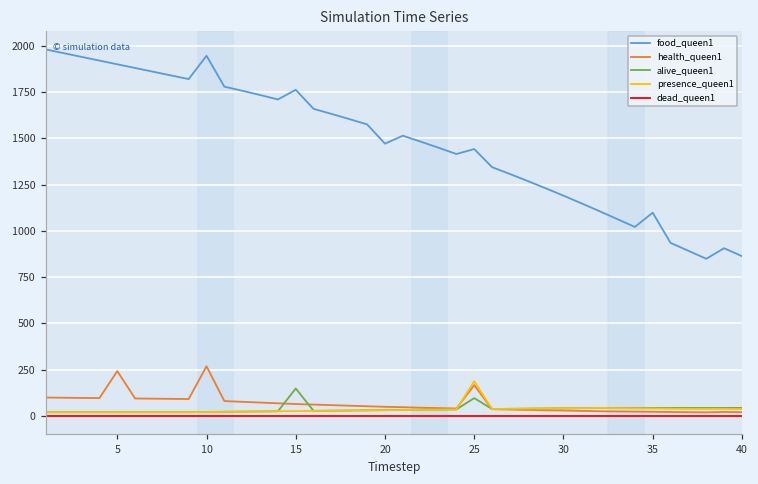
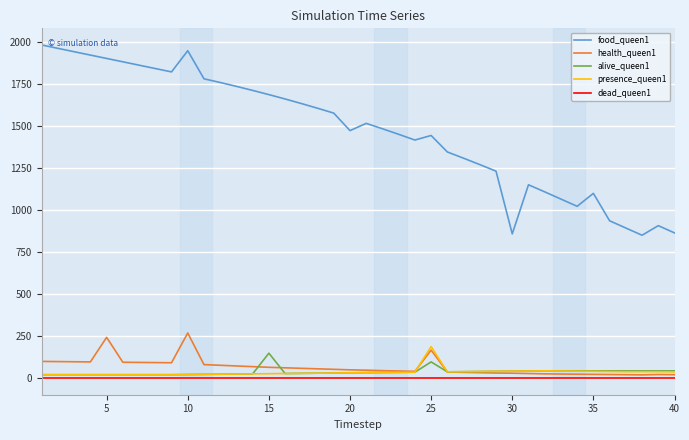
food_queen1, 15: 1760 -> 1690
food_queen1, 30: 1190 -> 860
